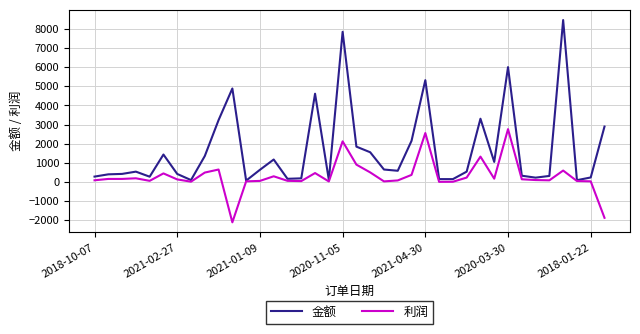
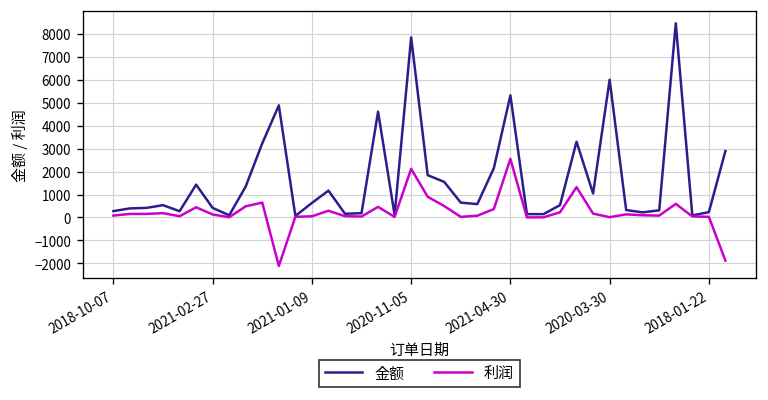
利润, 2020-03-30: 2800 -> 0
